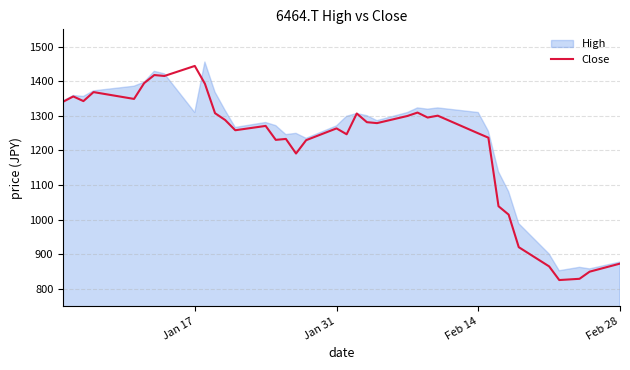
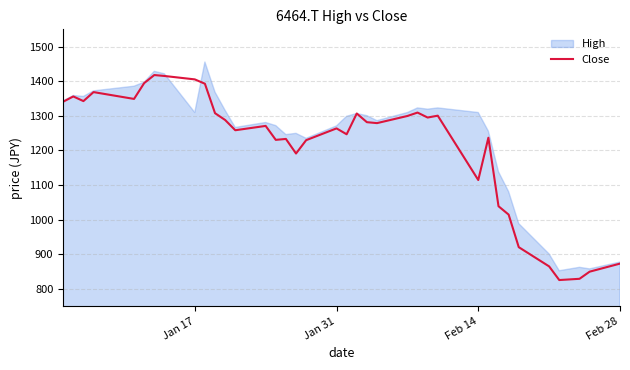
Close, Jan 17: 1440 -> 1410
Close, Feb 14: 1250 -> 1110
